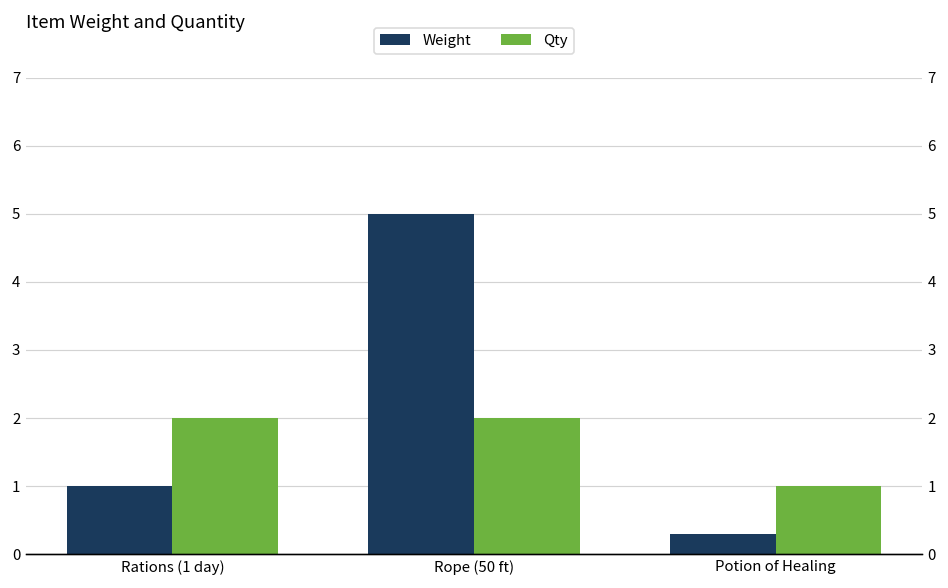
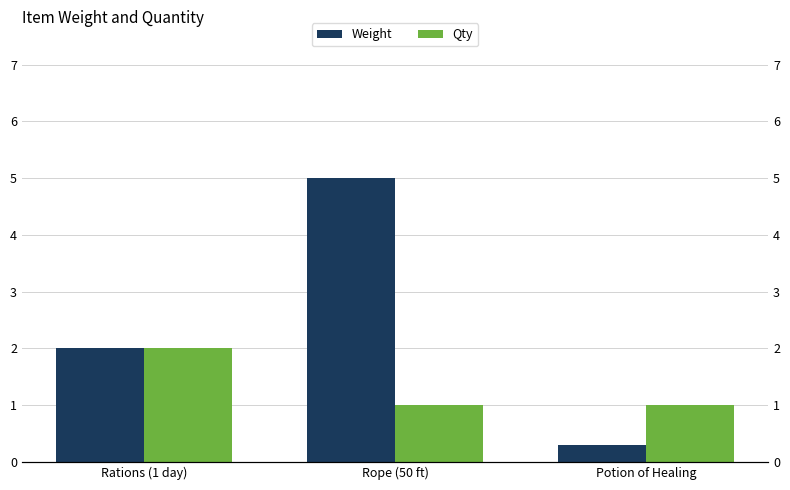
Weight, Rations (1 day): 1 -> 2
Qty, Rope (50 ft): 2 -> 1
